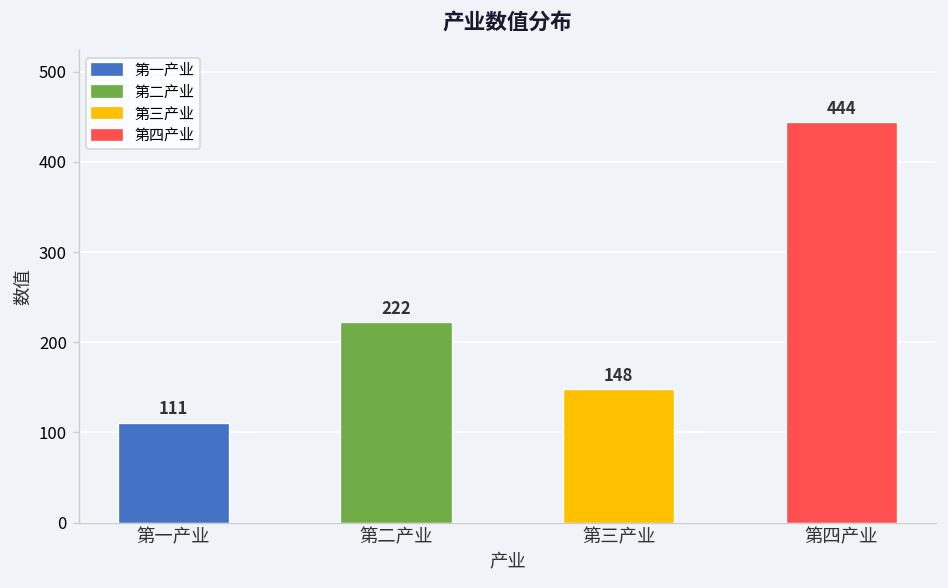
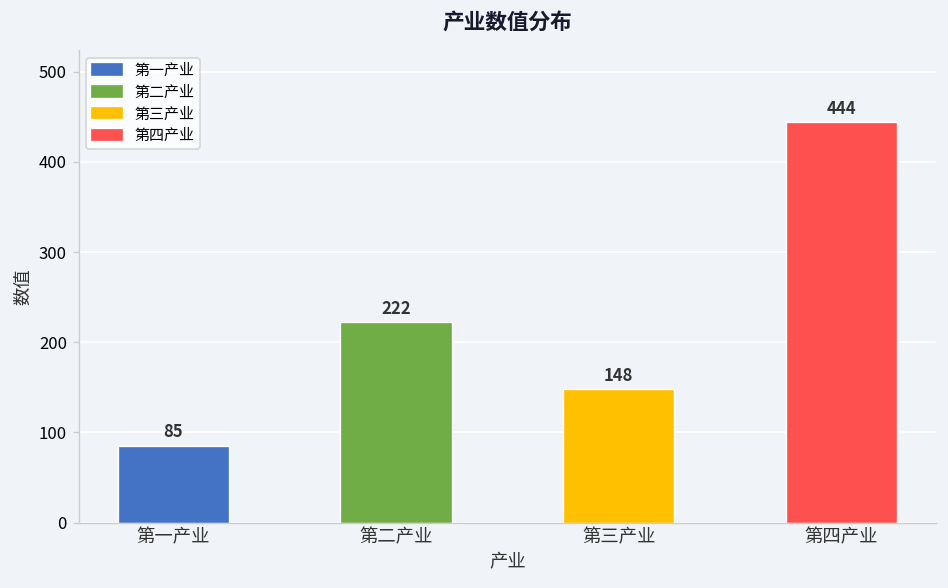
第一产业: 111 -> 85
